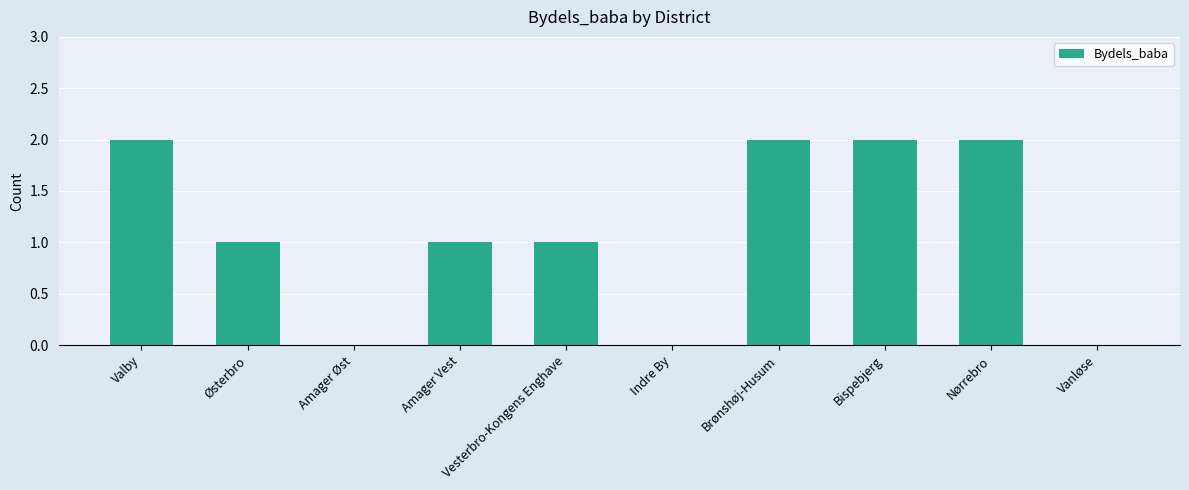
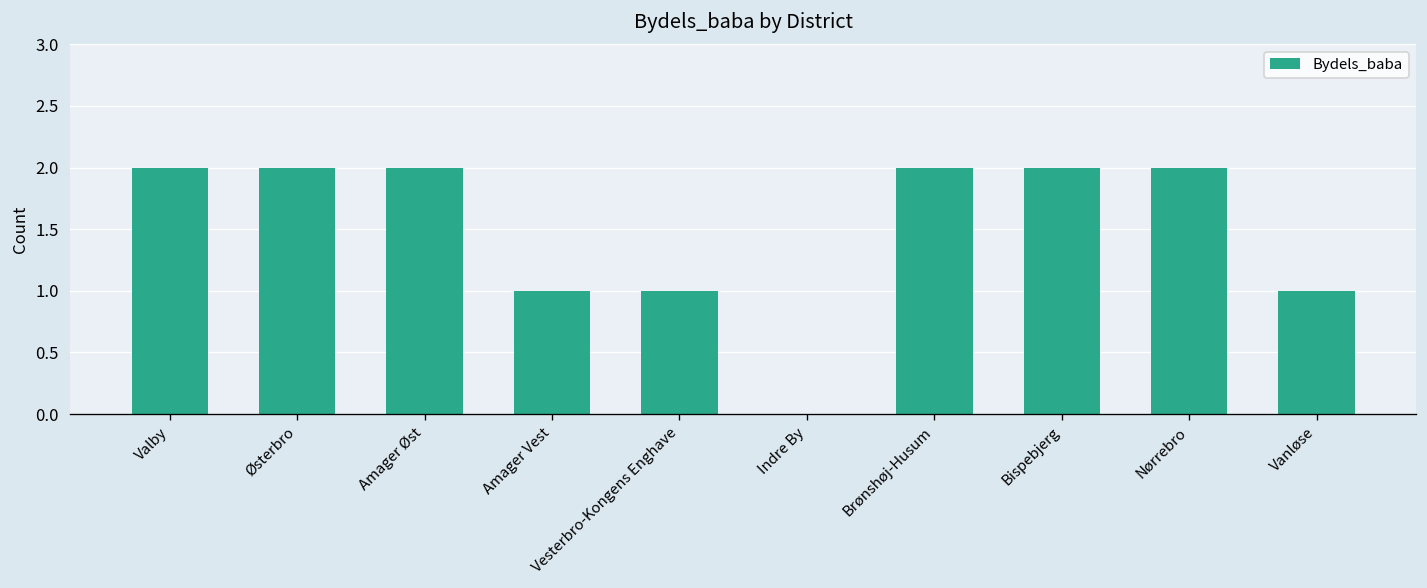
Østerbro: 1 -> 2
Amager Øst: 0 -> 2
Vanløse: 0 -> 1
